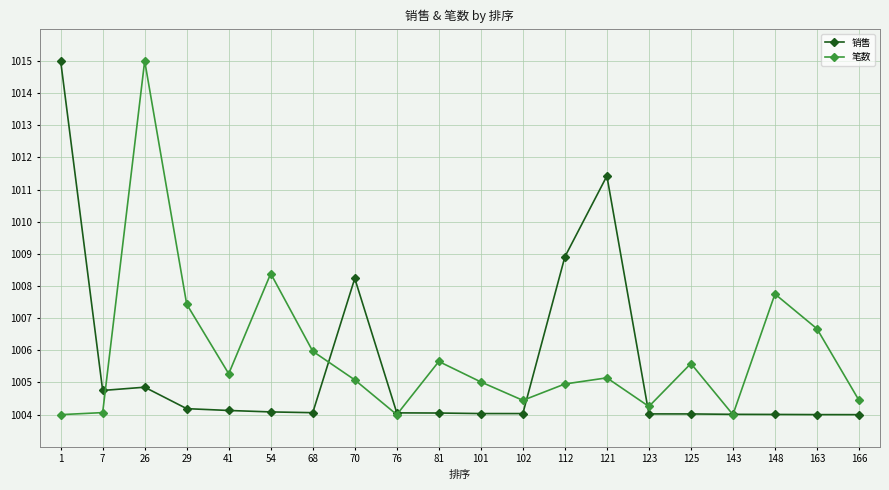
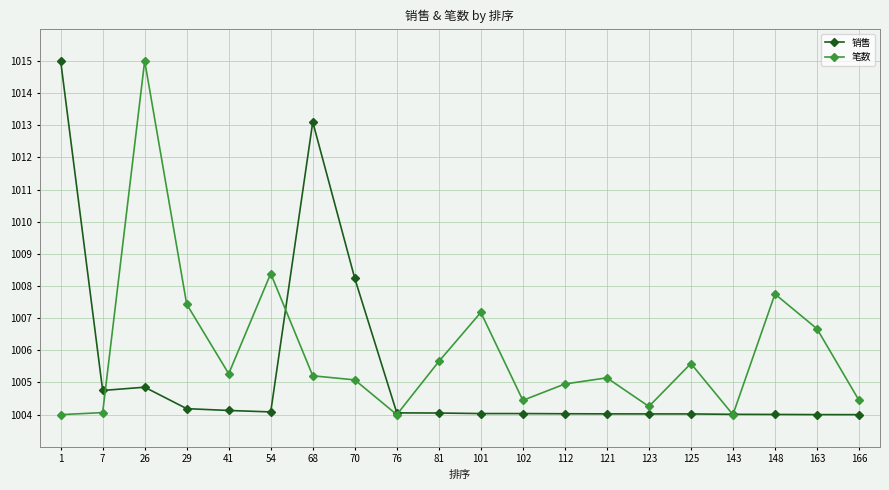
销售, 68: 1004.1 -> 1013.1
笔数, 68: 1006.0 -> 1005.2
笔数, 101: 1005.0 -> 1007.2
销售, 112: 1008.9 -> 1004.0
销售, 121: 1011.4 -> 1004.0
